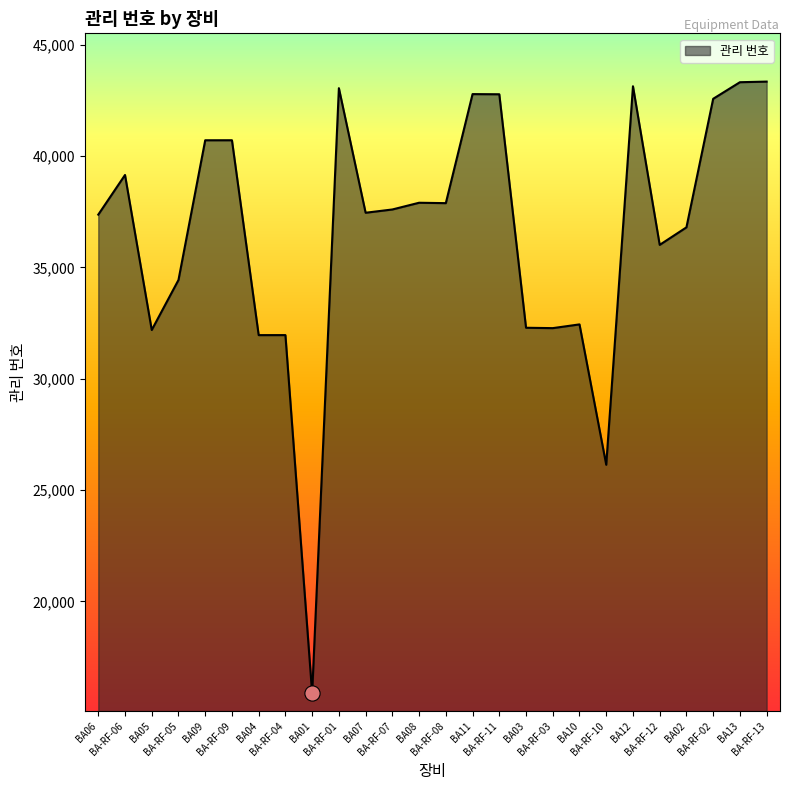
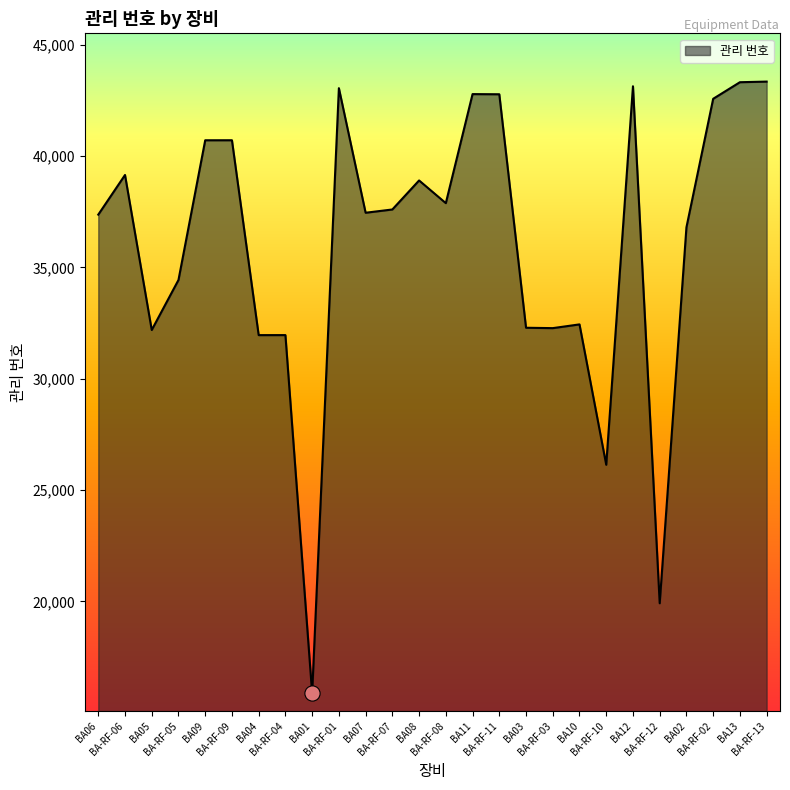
관리 번호, BA08: 37,900 -> 38,900
관리 번호, BA-RF-12: 36,000 -> 19,900
